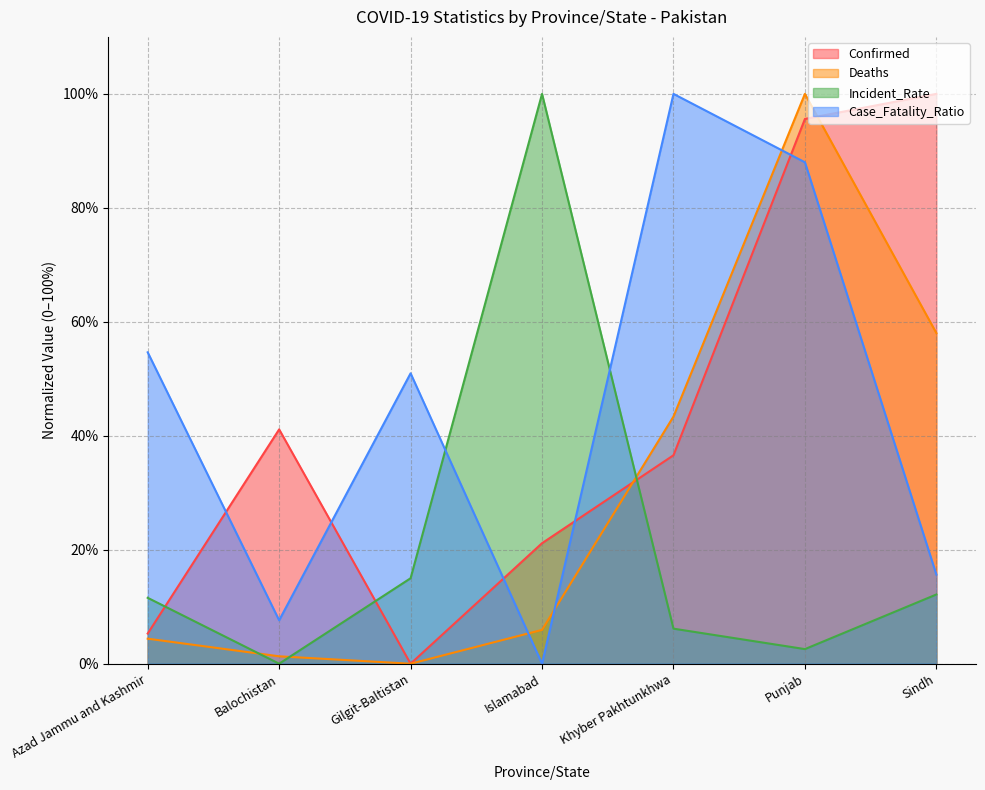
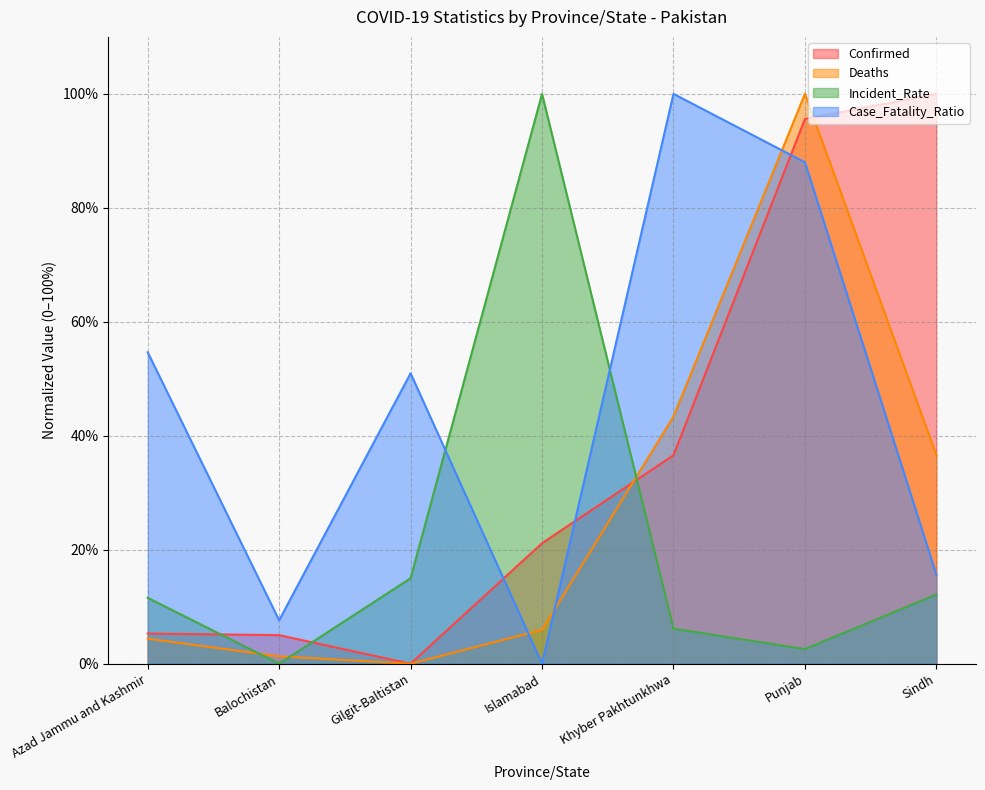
Confirmed, Balochistan: 41% -> 5%
Deaths, Sindh: 58% -> 37%
